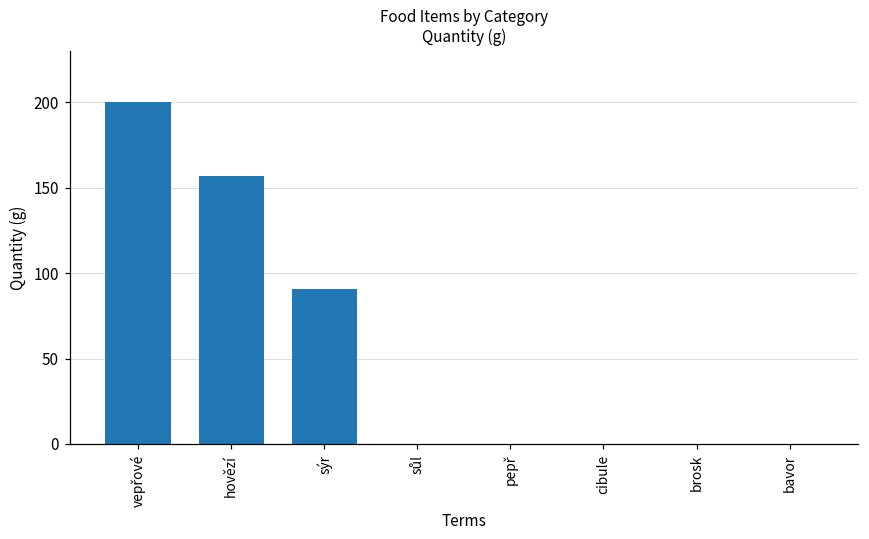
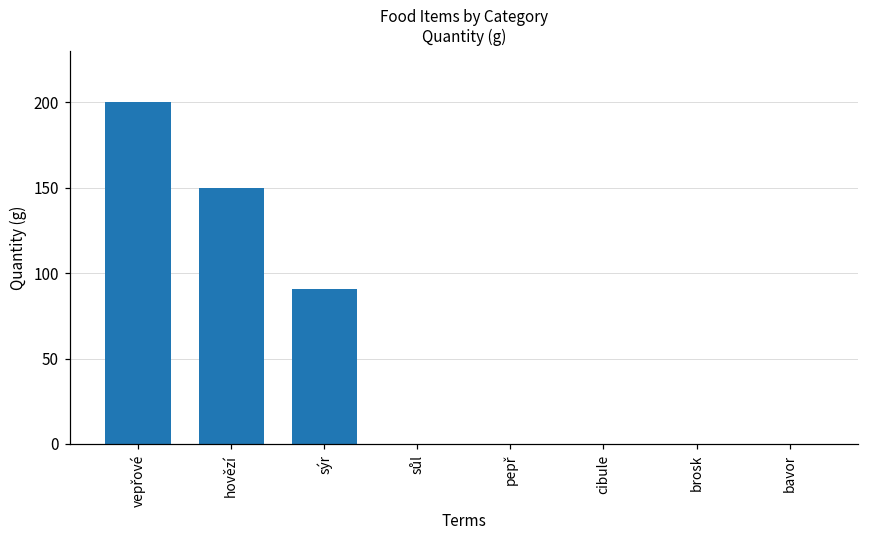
hovězí: 157 -> 150
